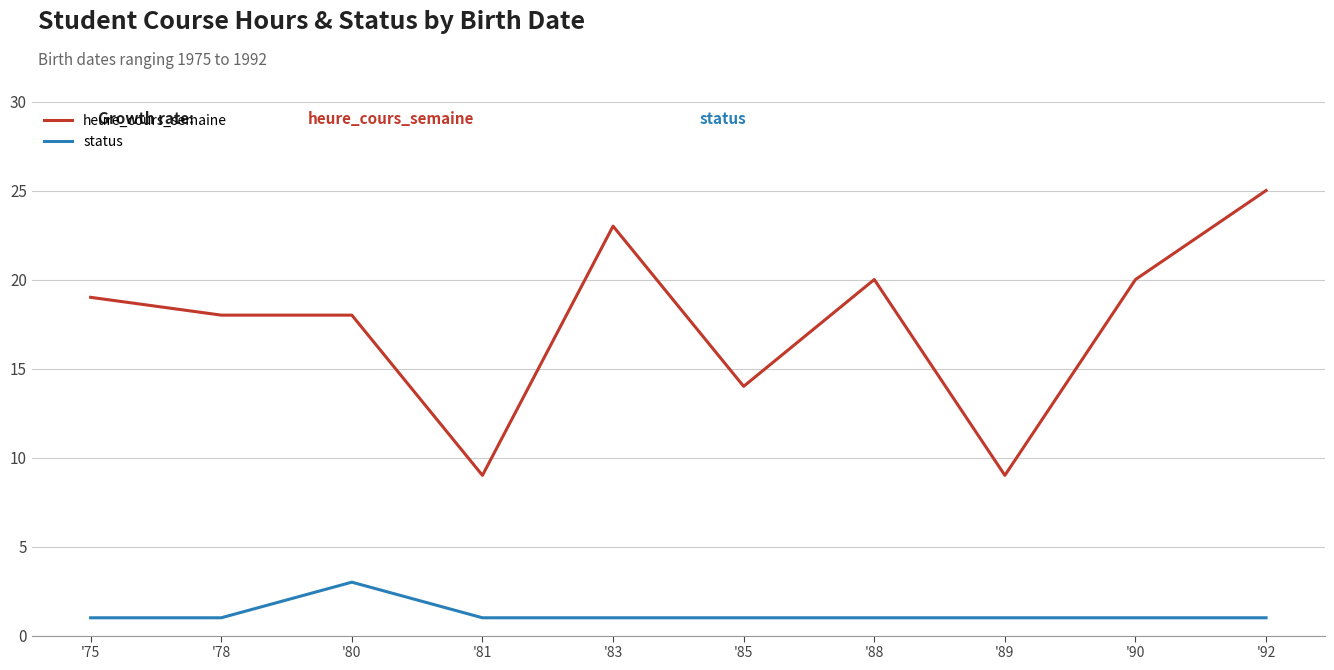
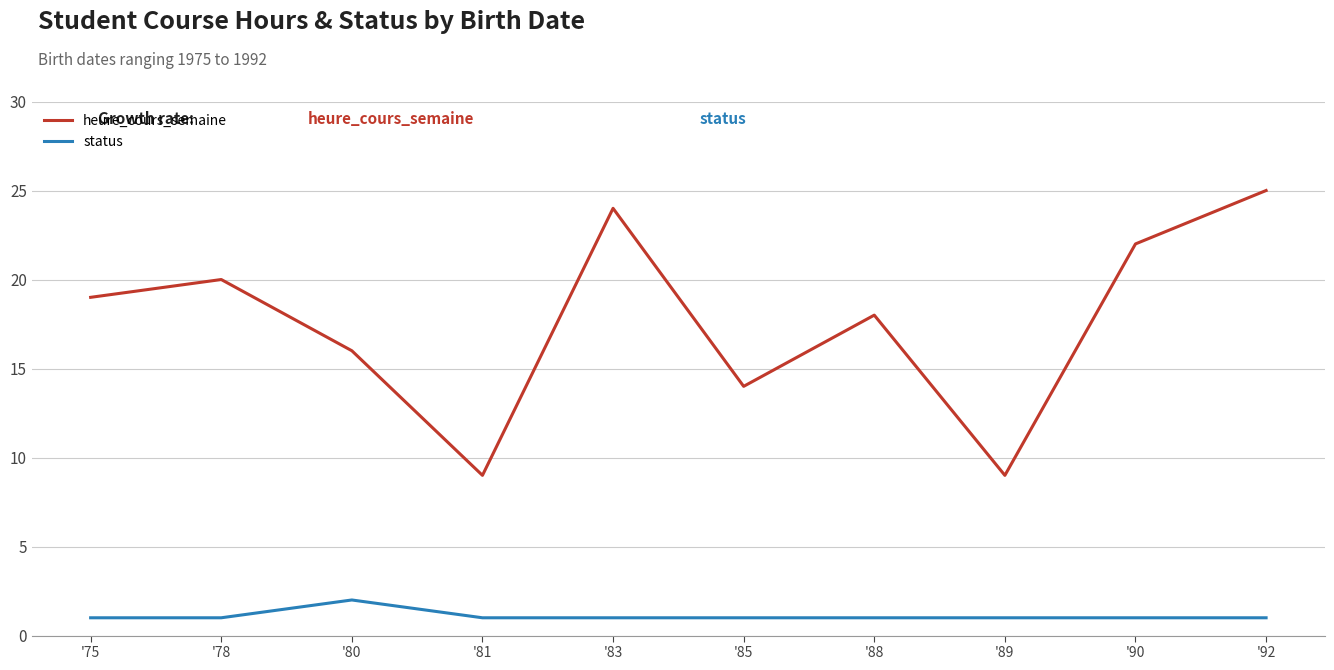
heure_cours_semaine, '78: 18 -> 20
heure_cours_semaine, '80: 18 -> 16
status, '80: 3 -> 2
heure_cours_semaine, '83: 23 -> 24
heure_cours_semaine, '88: 20 -> 18
heure_cours_semaine, '90: 20 -> 22
